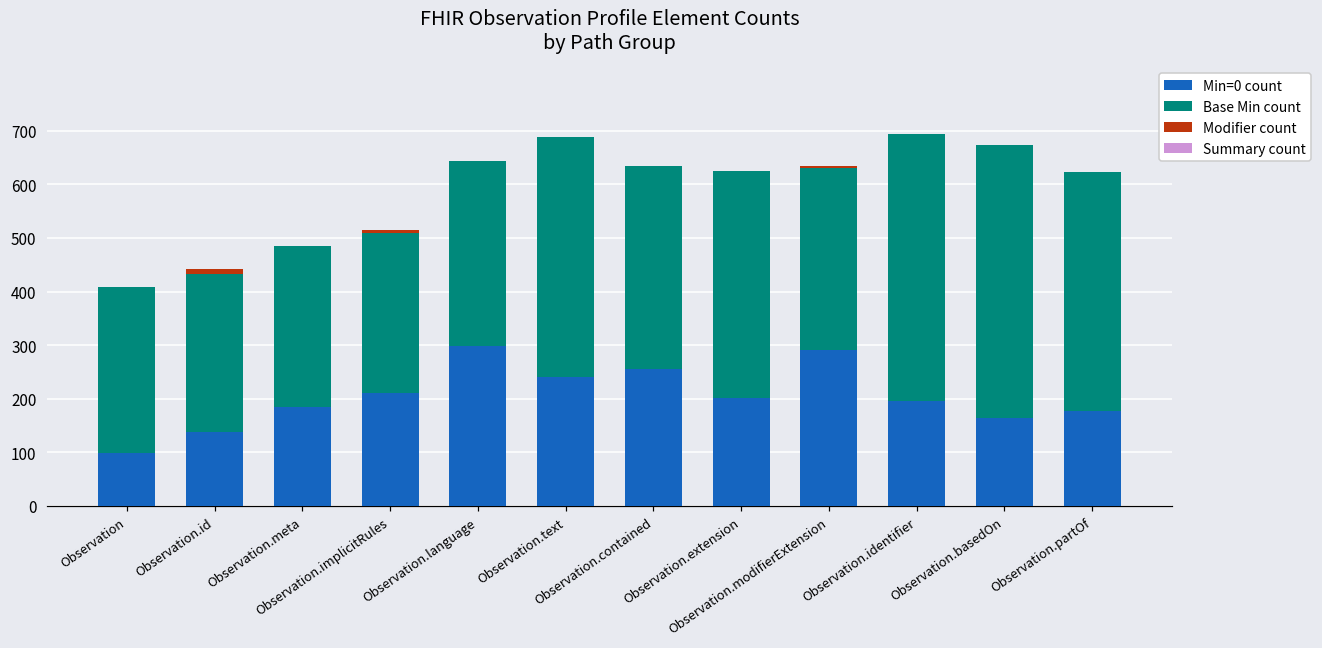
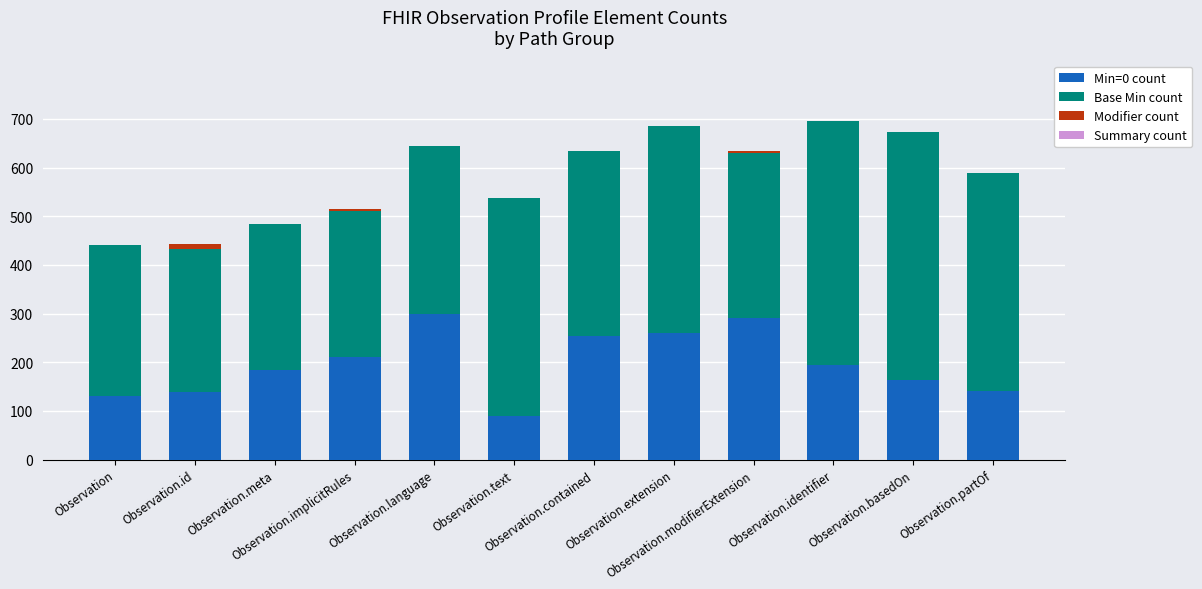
Min=0 count, Observation: 100 -> 130
Min=0 count, Observation.text: 240 -> 90
Min=0 count, Observation.extension: 200 -> 260
Min=0 count, Observation.partOf: 180 -> 140
